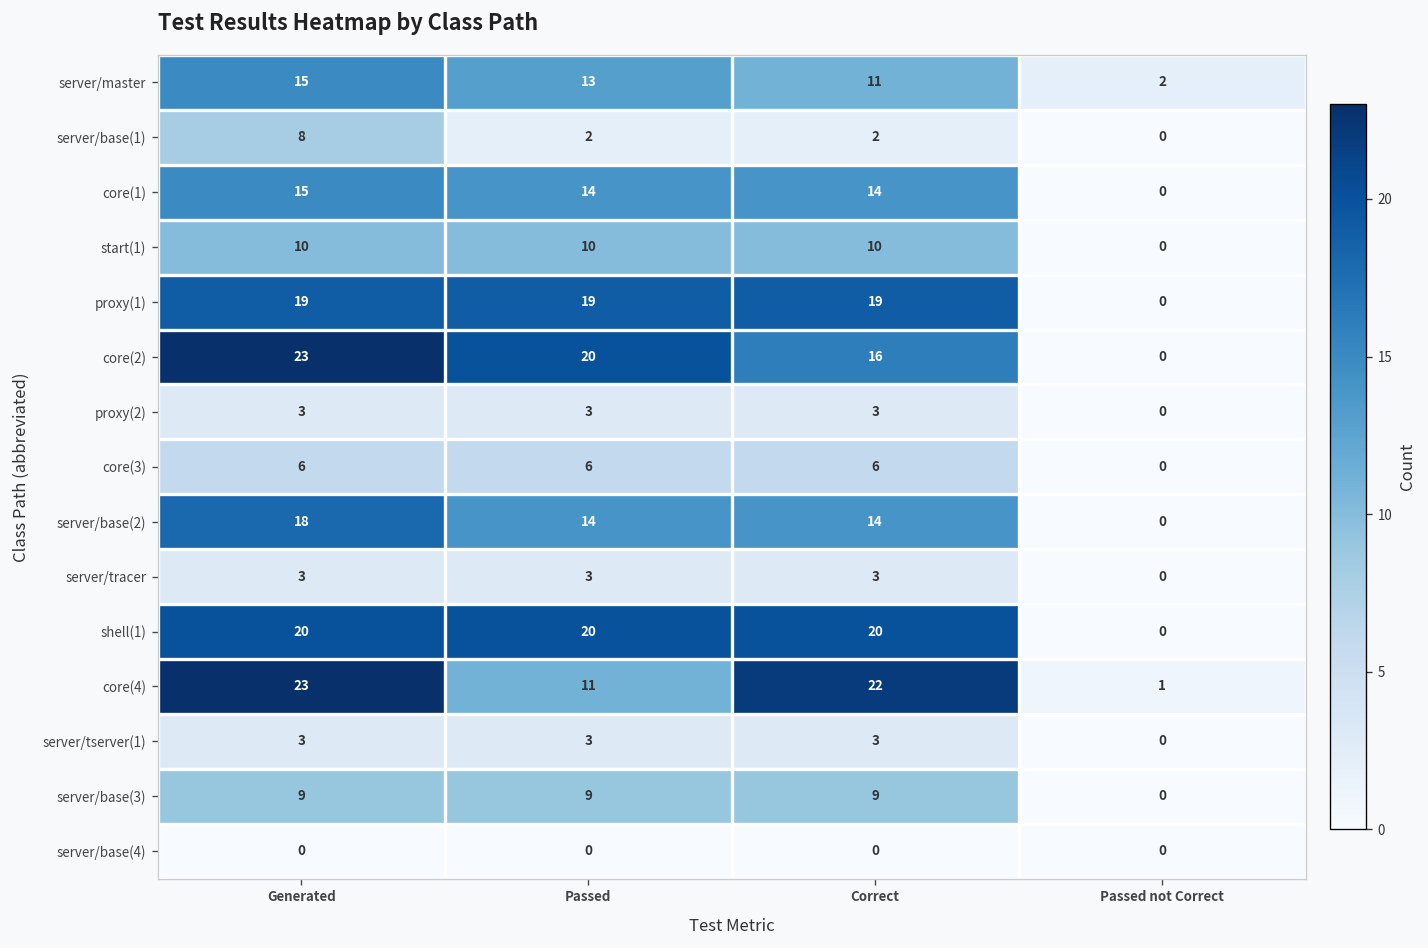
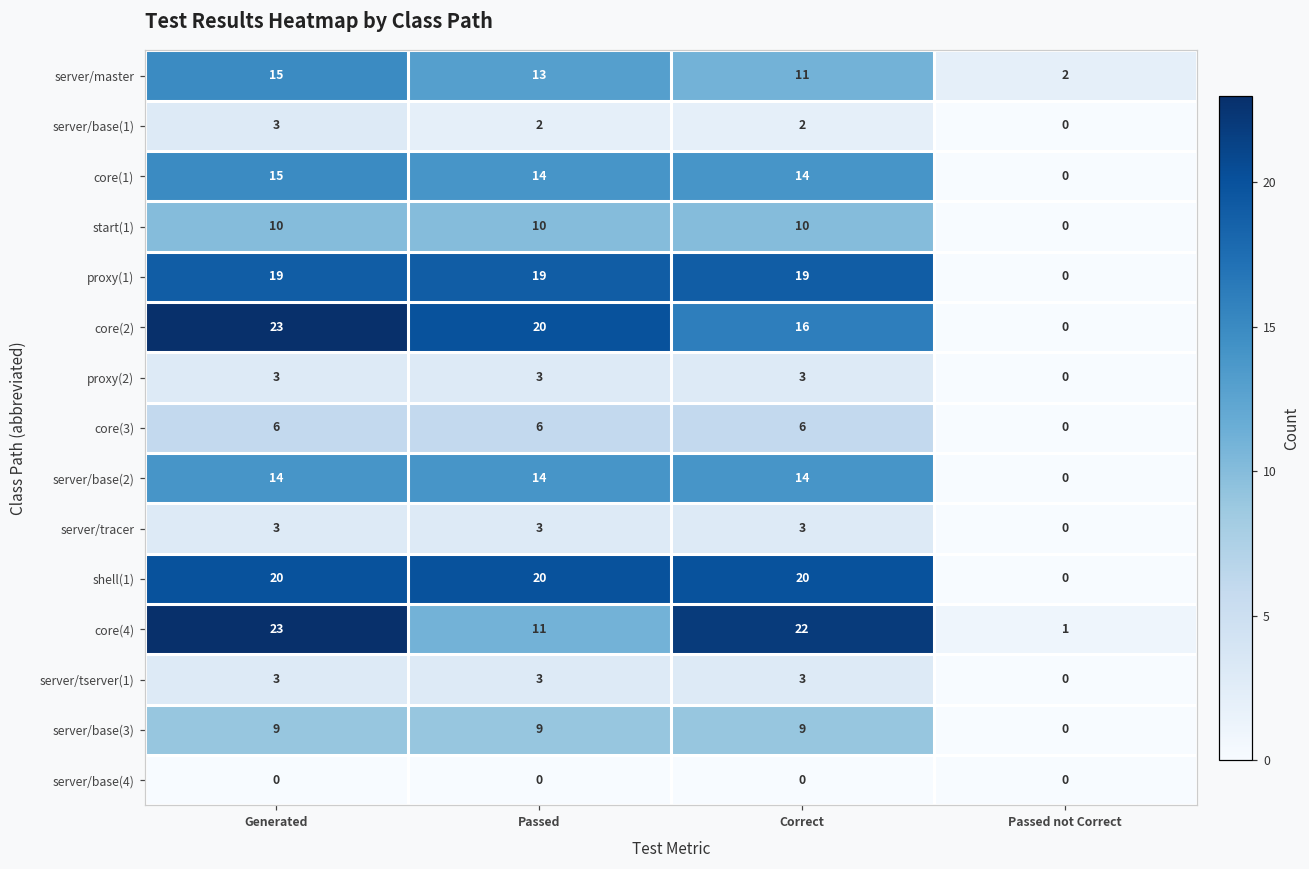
server/base(1), Generated: 8 -> 3
server/base(2), Generated: 18 -> 14
